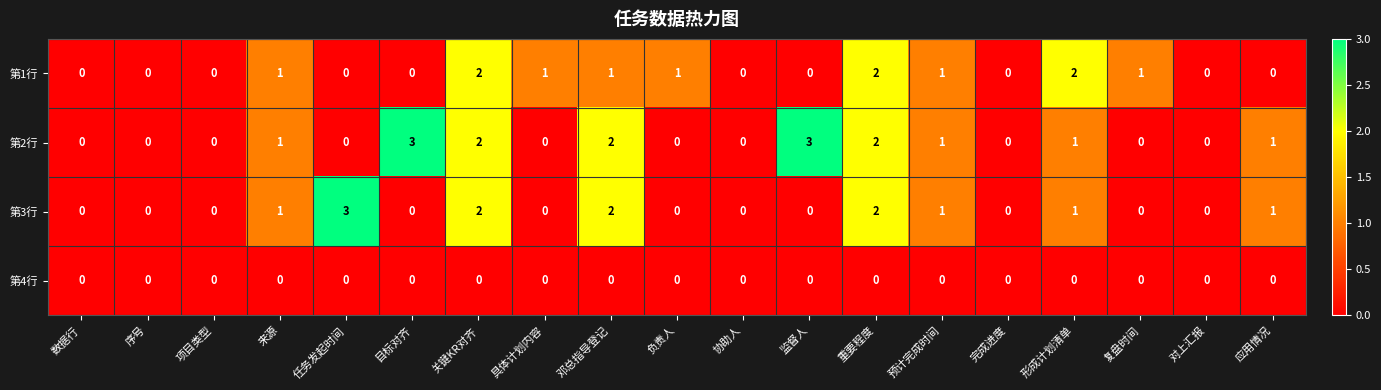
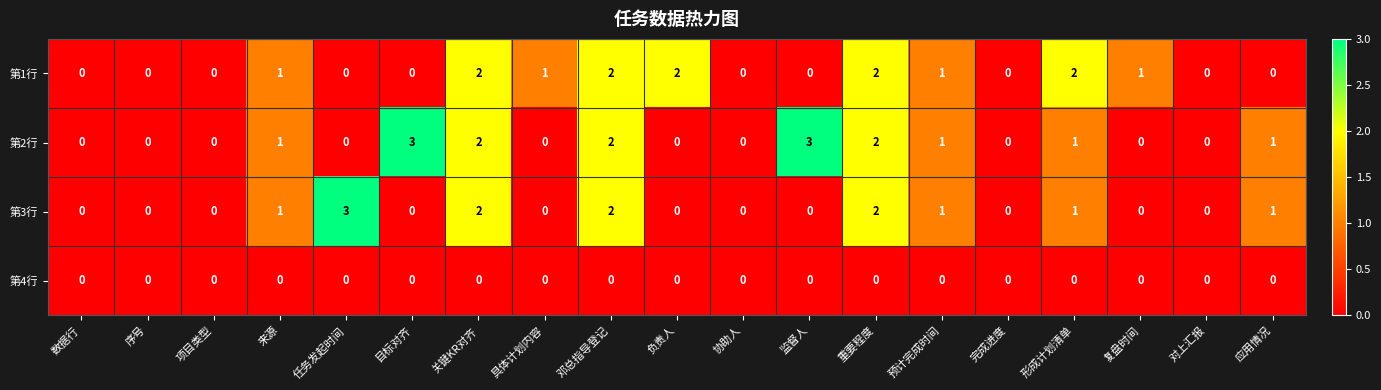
第1行, 邓总指导登记: 1 -> 2
第1行, 负责人: 1 -> 2
